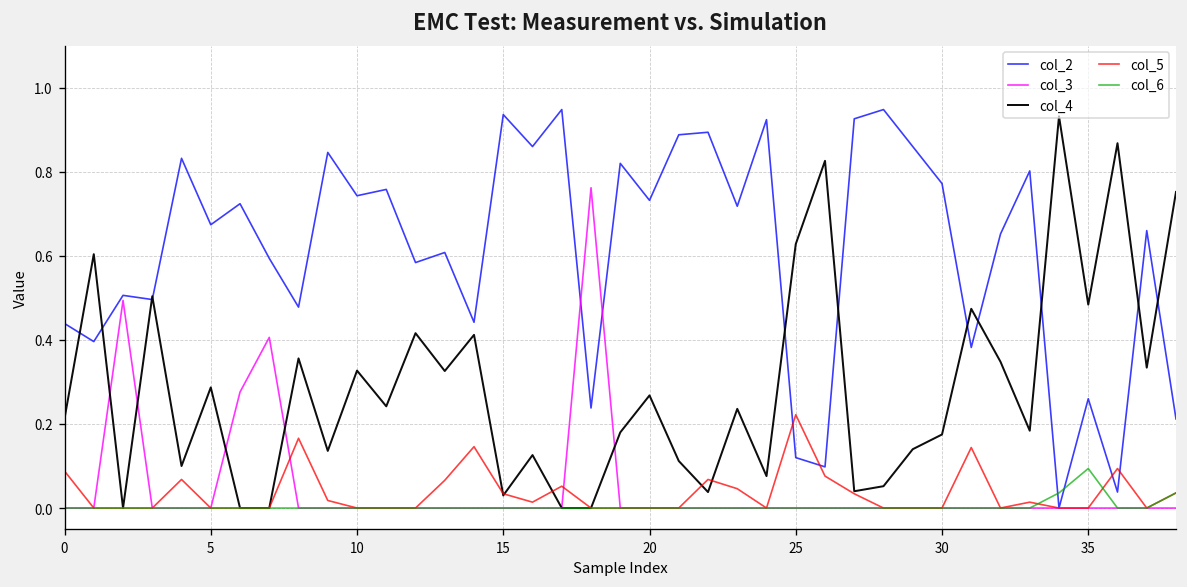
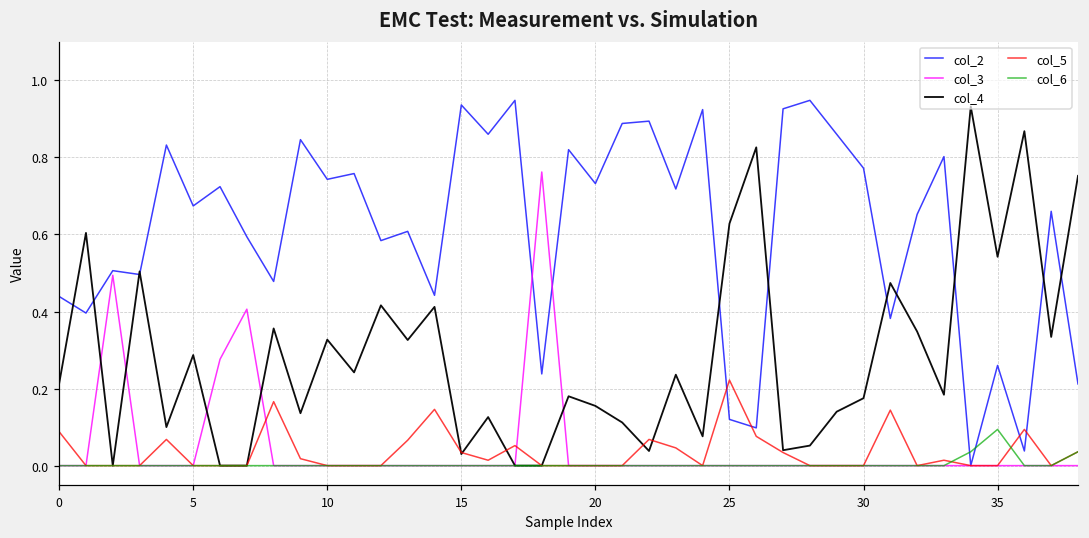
col_4, 20: 0.27 -> 0.16
col_4, 35: 0.48 -> 0.54
